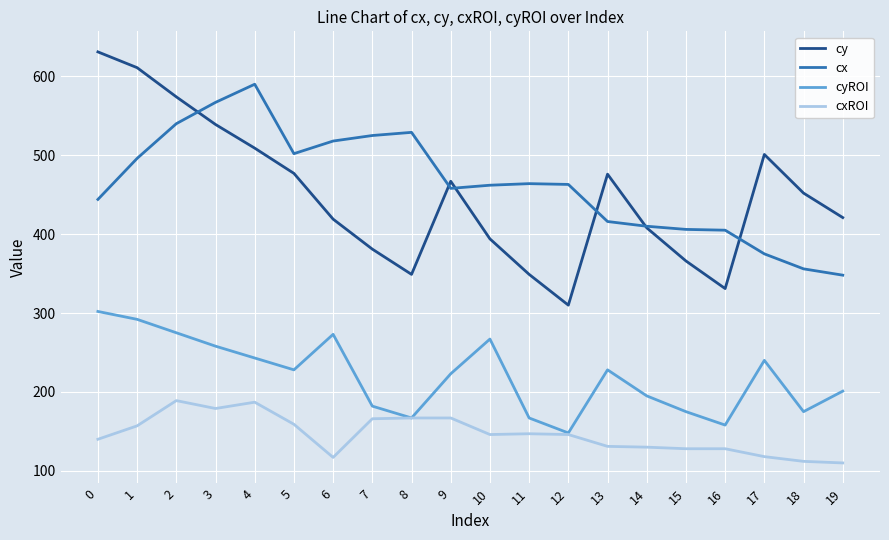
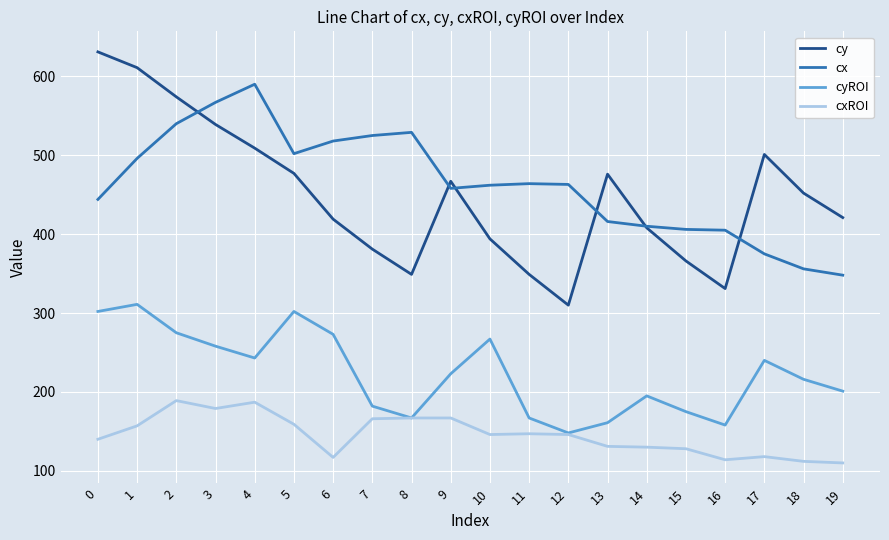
cyROI, 1: 290 -> 310
cyROI, 5: 230 -> 300
cyROI, 13: 230 -> 160
cxROI, 16: 130 -> 110
cyROI, 18: 180 -> 220
